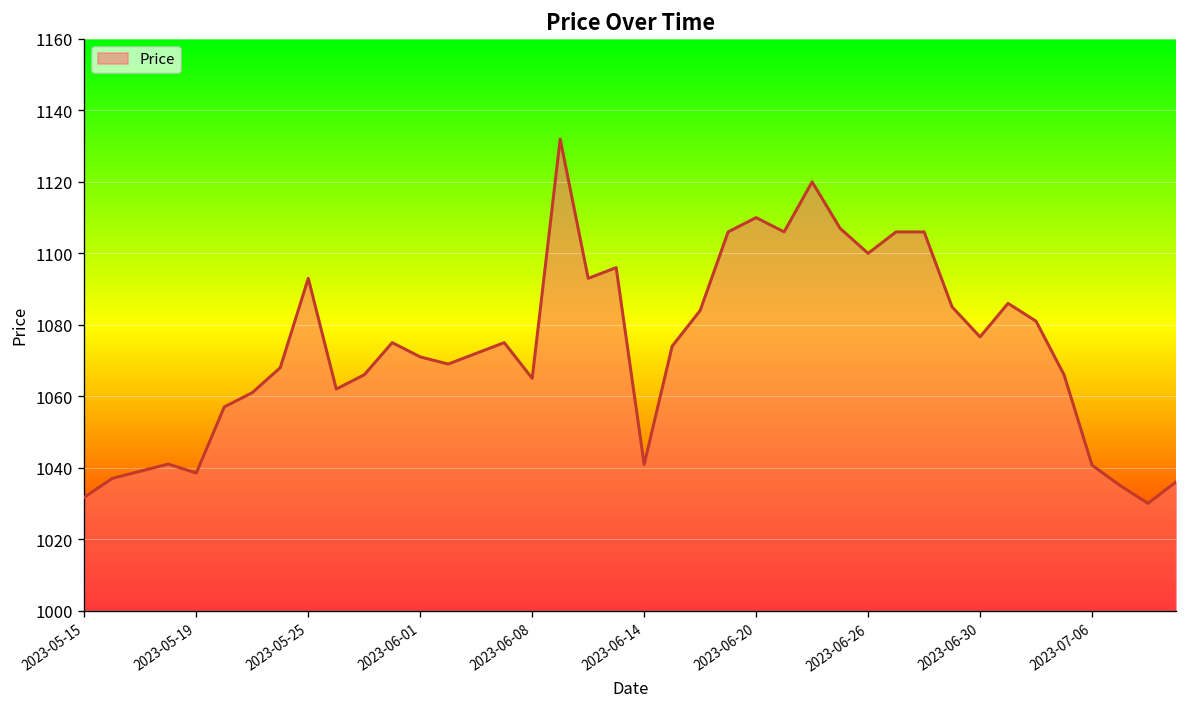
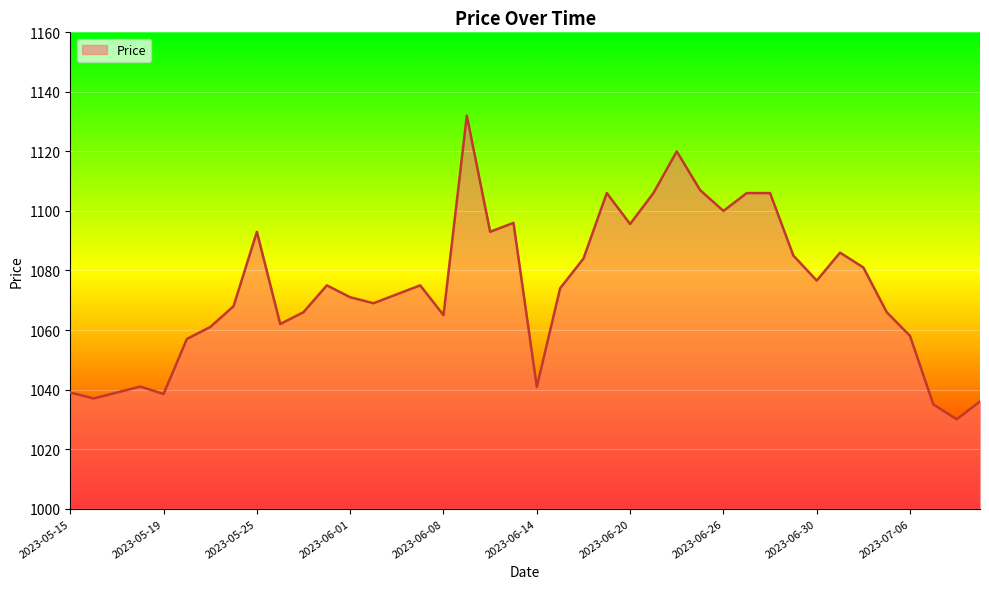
2023-05-15: 1032 -> 1039
2023-06-20: 1110 -> 1096
2023-07-06: 1041 -> 1058
